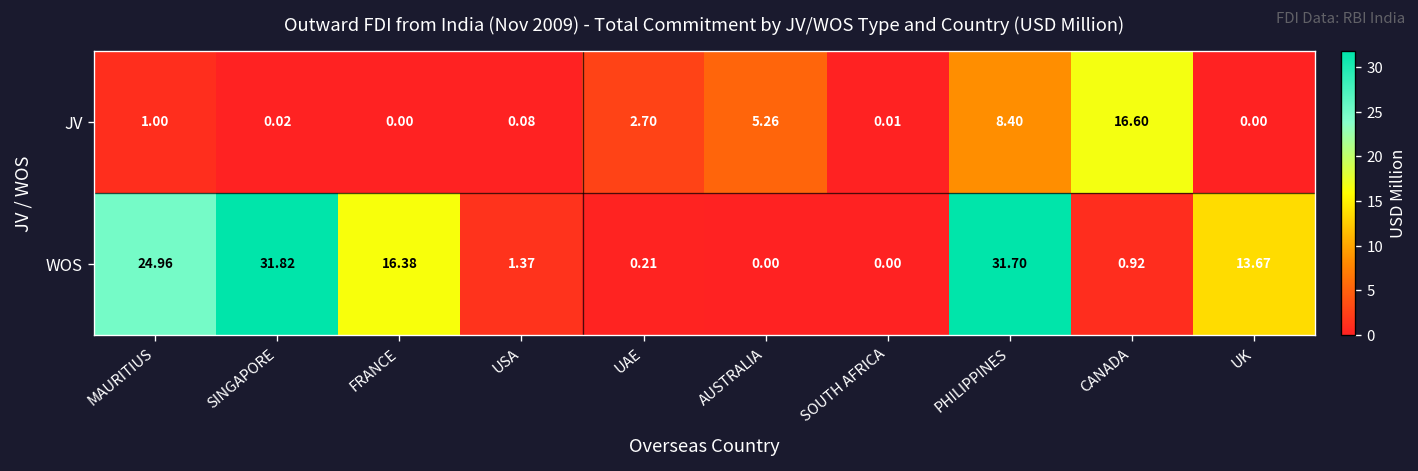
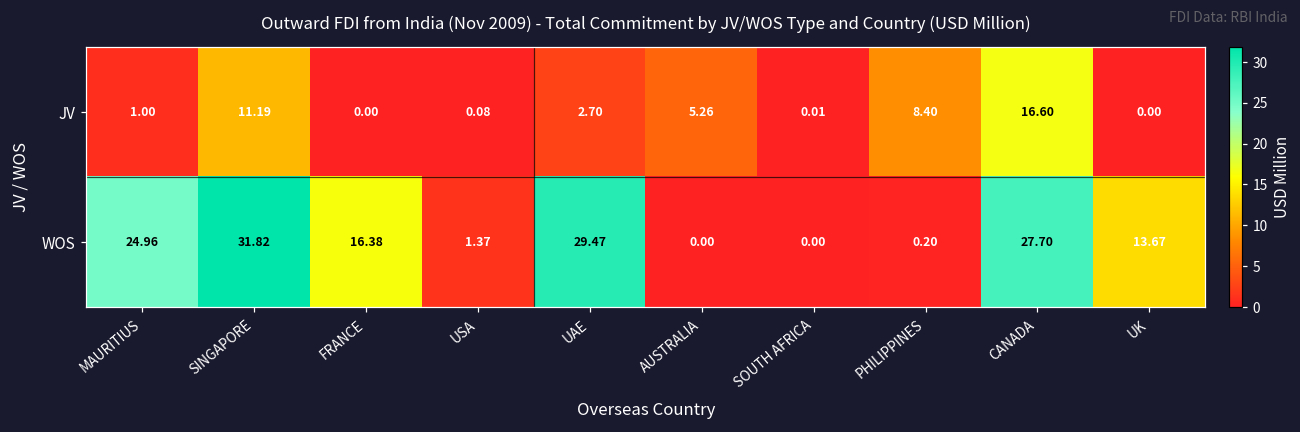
JV, SINGAPORE: 0.02 -> 11.19
WOS, UAE: 0.21 -> 29.47
WOS, PHILIPPINES: 31.70 -> 0.20
WOS, CANADA: 0.92 -> 27.70
